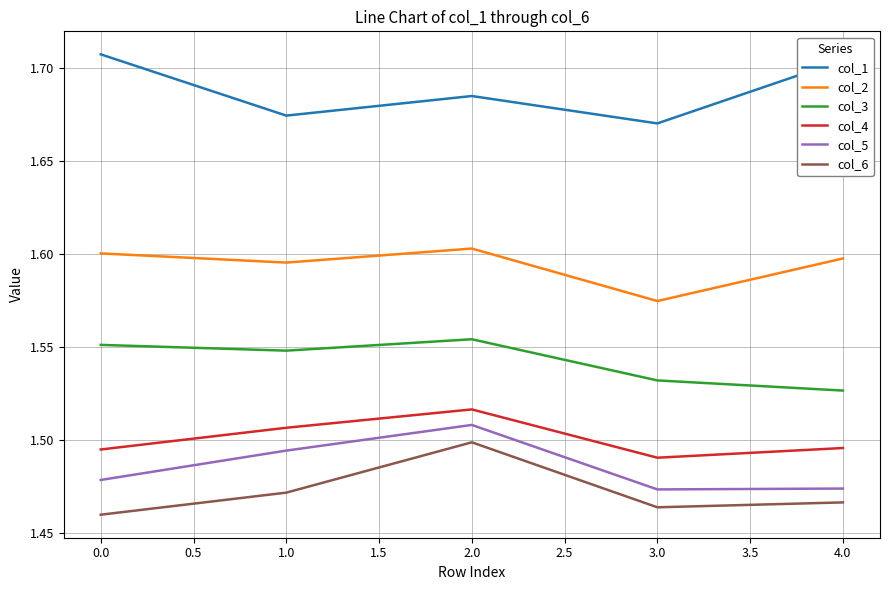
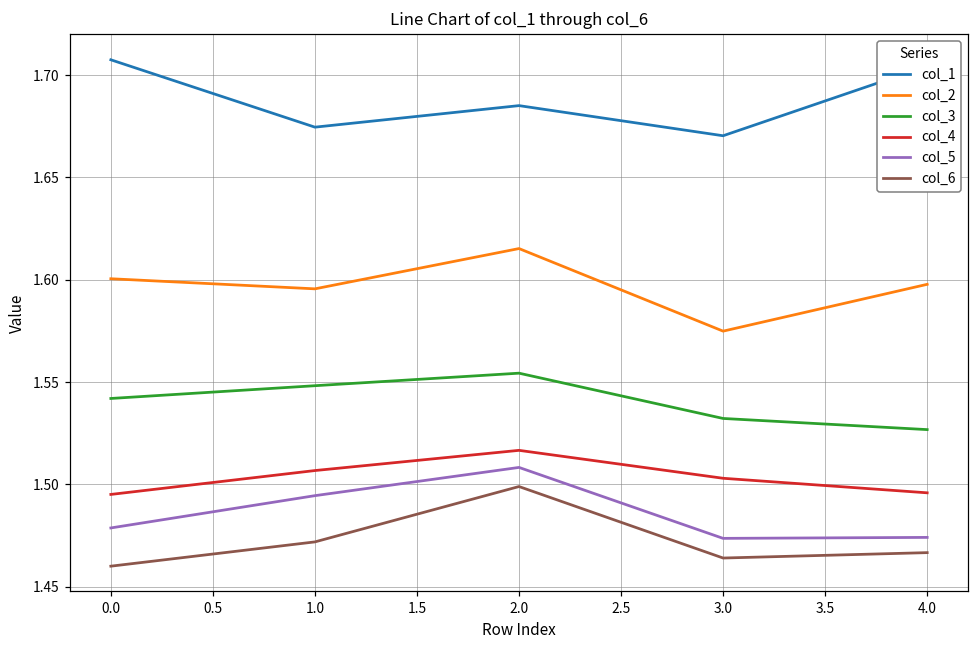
col_3, 0.0: 1.551 -> 1.542
col_2, 2.0: 1.603 -> 1.615
col_4, 3.0: 1.491 -> 1.503
